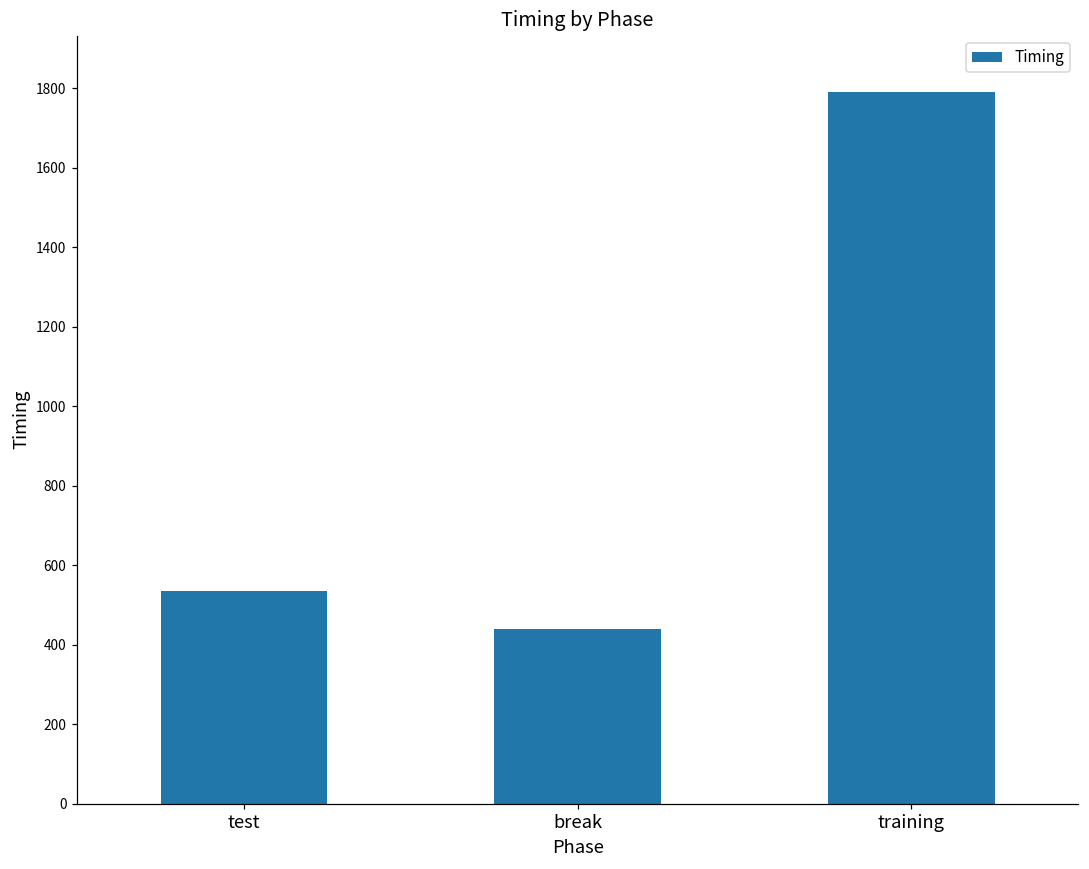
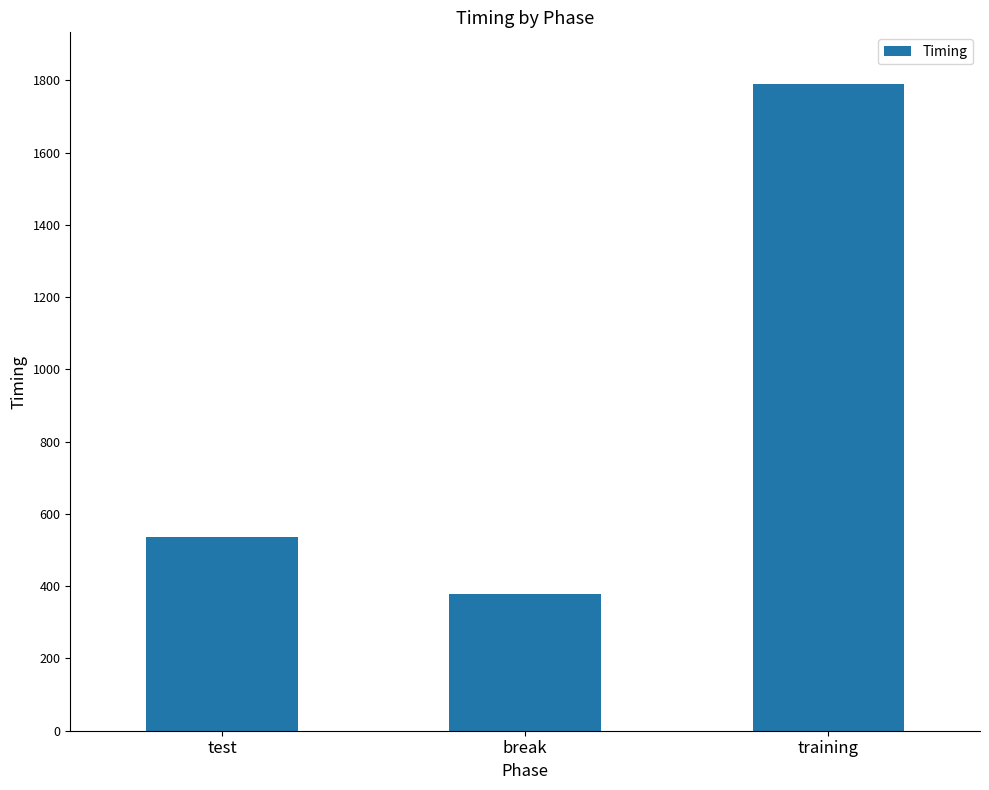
break: 440 -> 380
